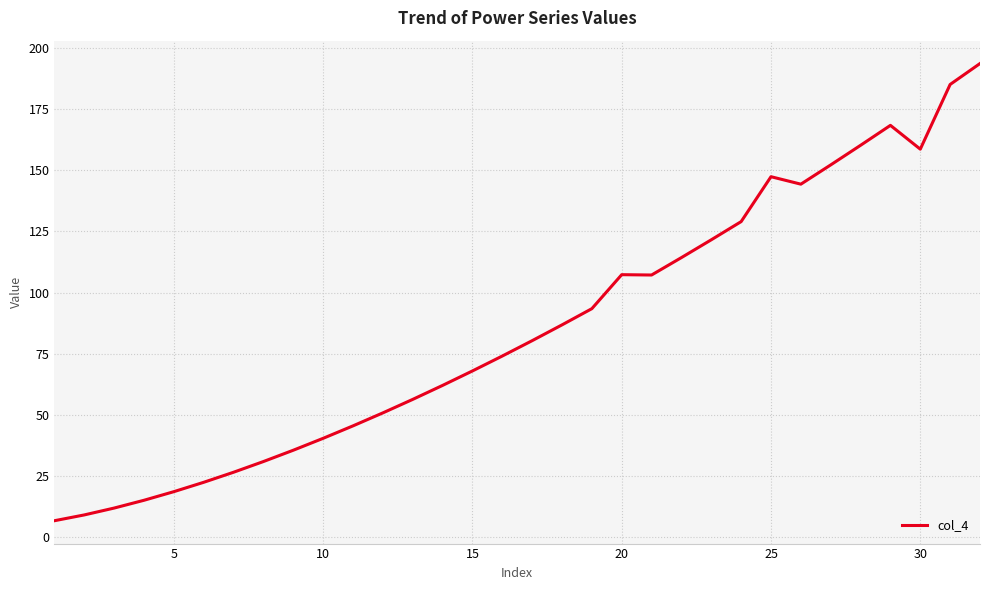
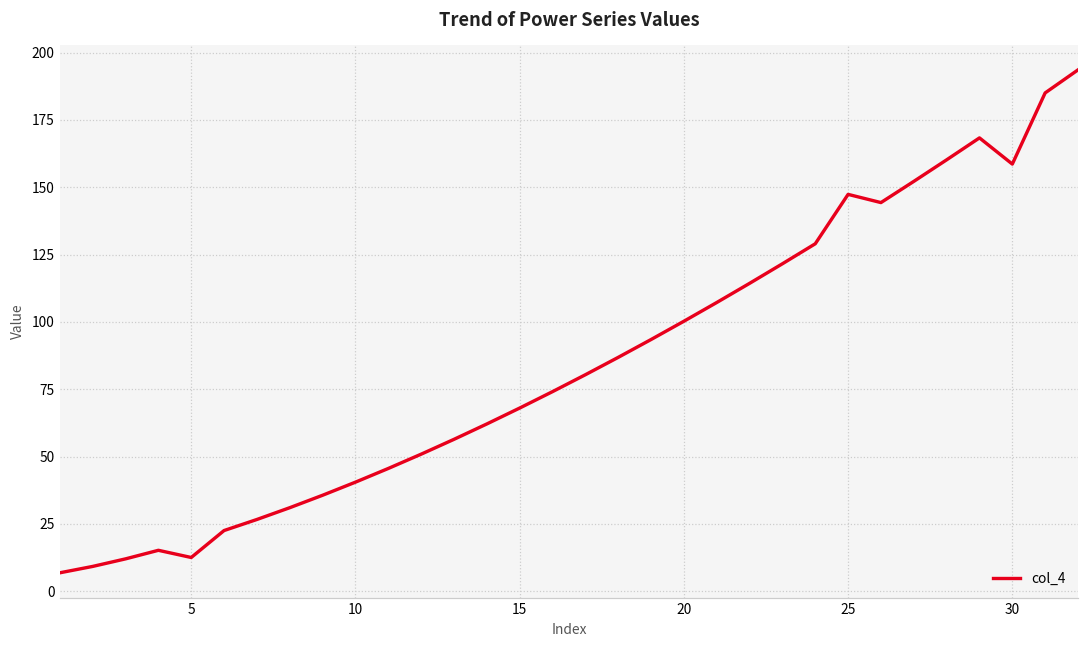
5: 19 -> 13
20: 107 -> 100
